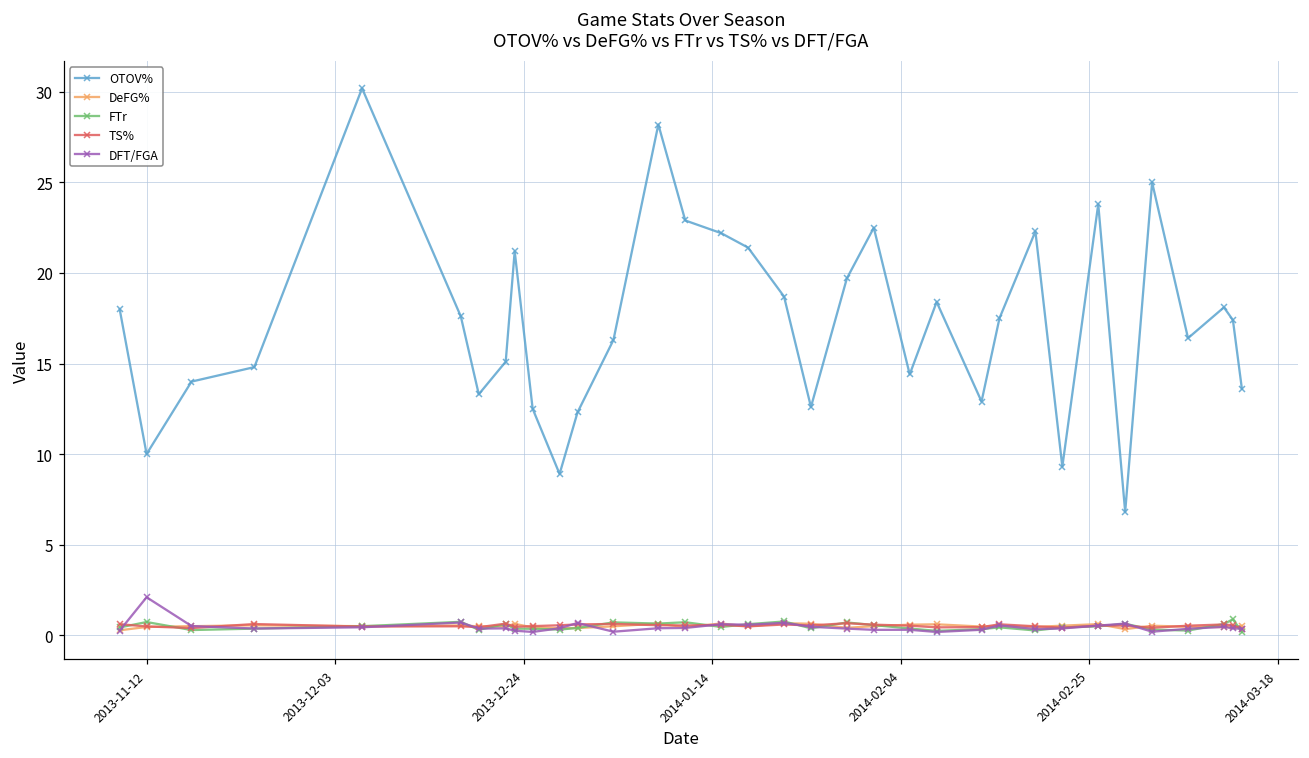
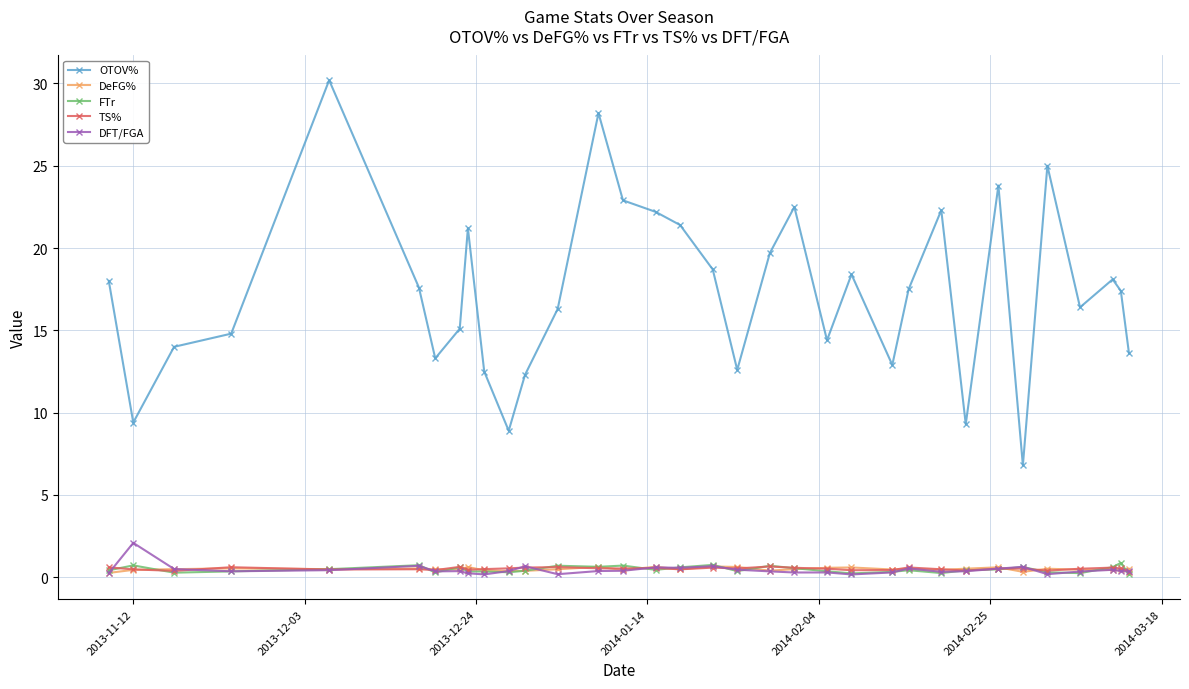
OTOV%, 2013-11-12: 10.0 -> 9.4
